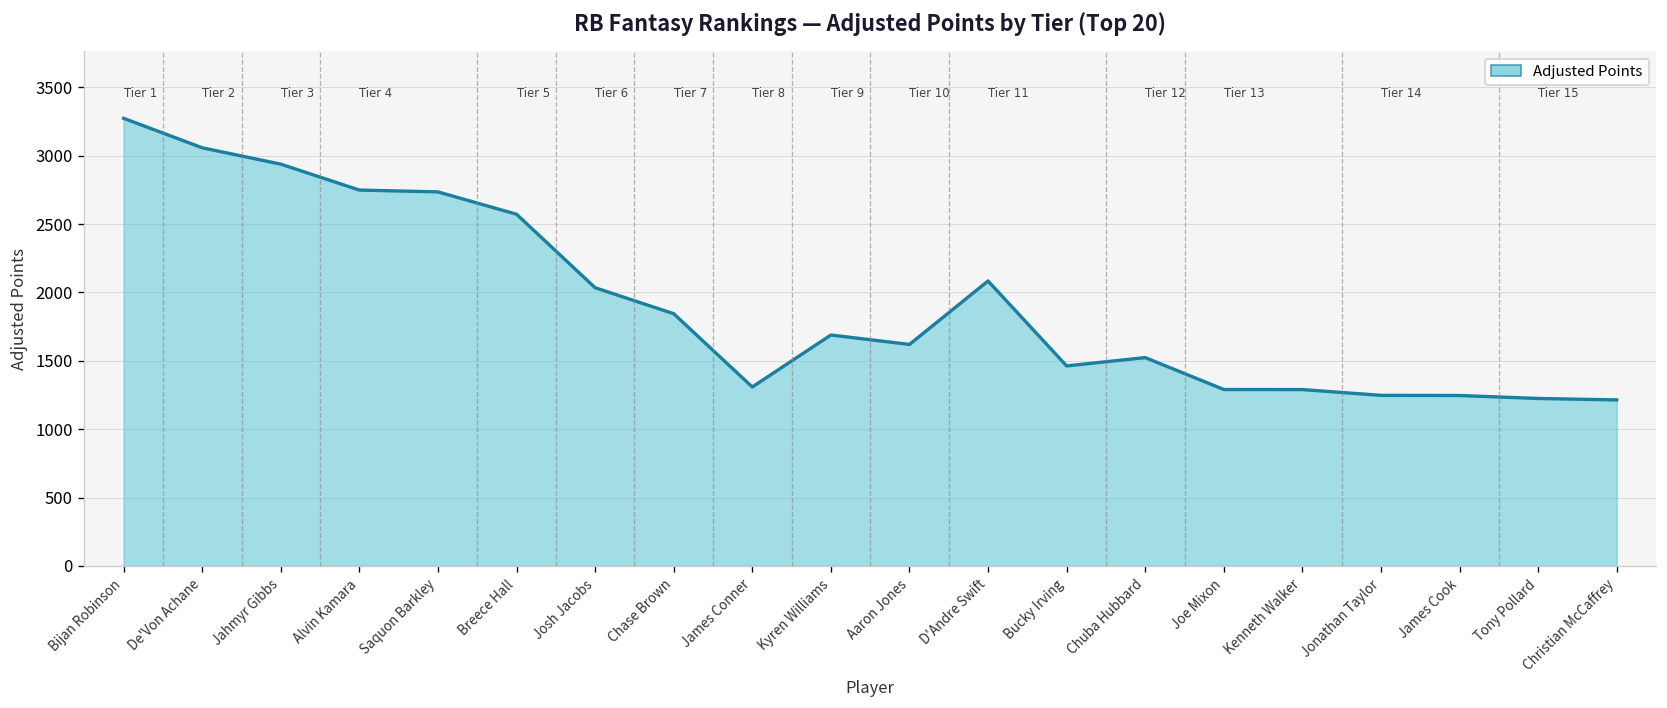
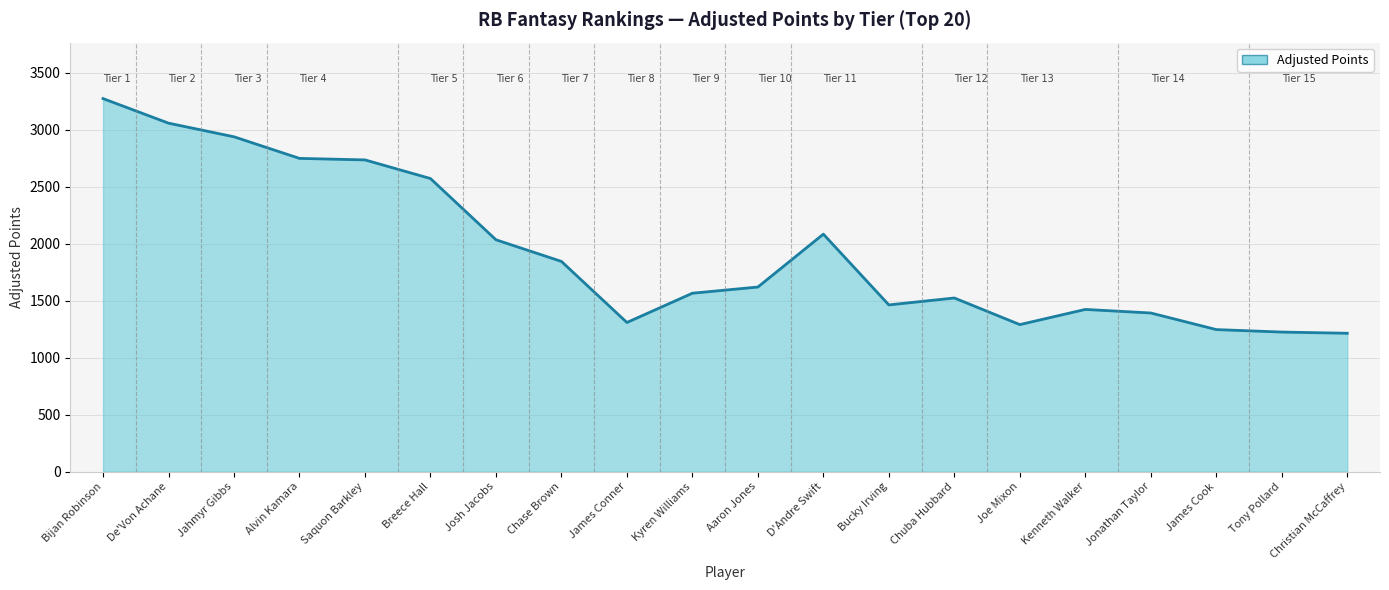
Kyren Williams: 1690 -> 1570
Kenneth Walker: 1290 -> 1420
Jonathan Taylor: 1250 -> 1390
